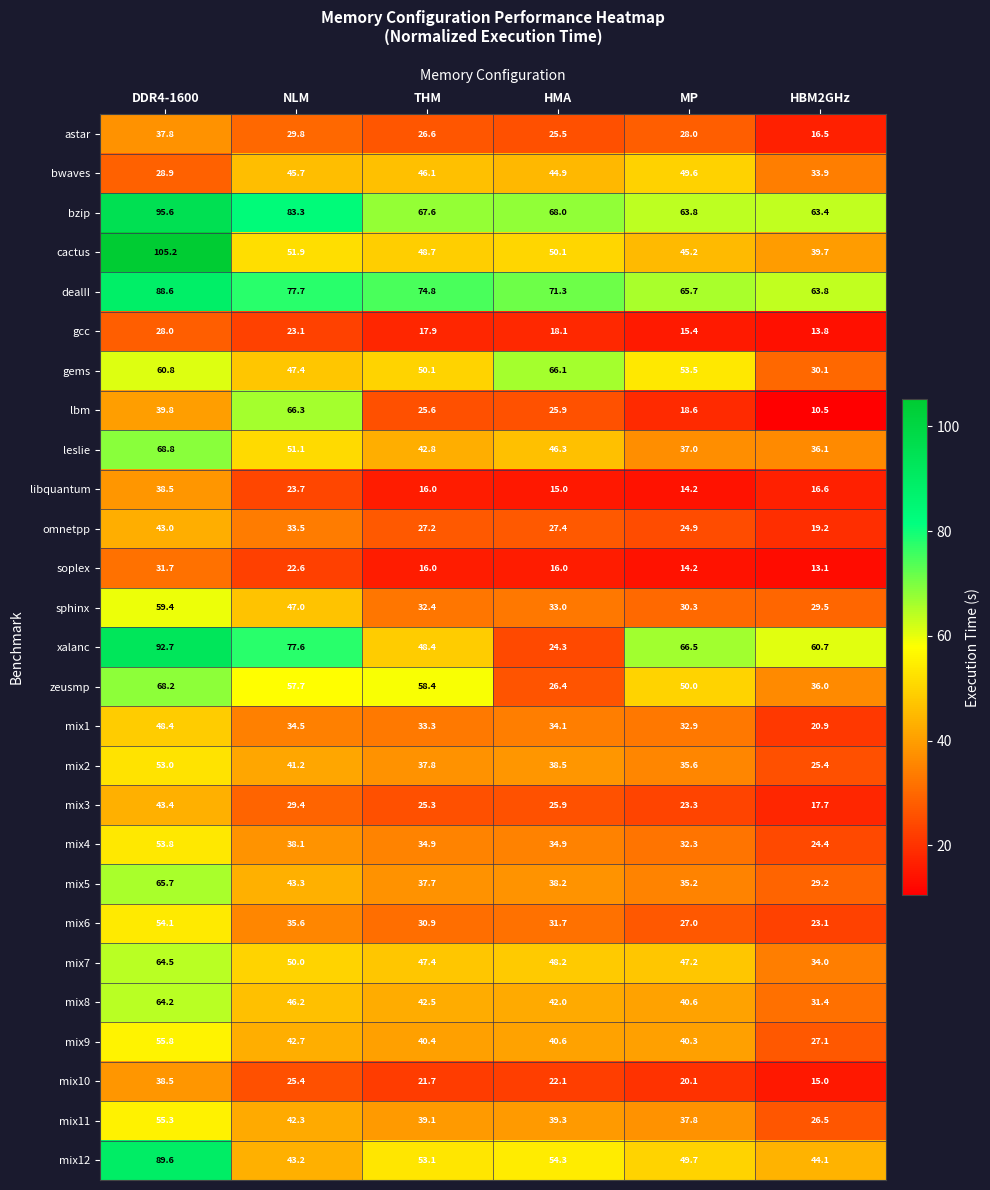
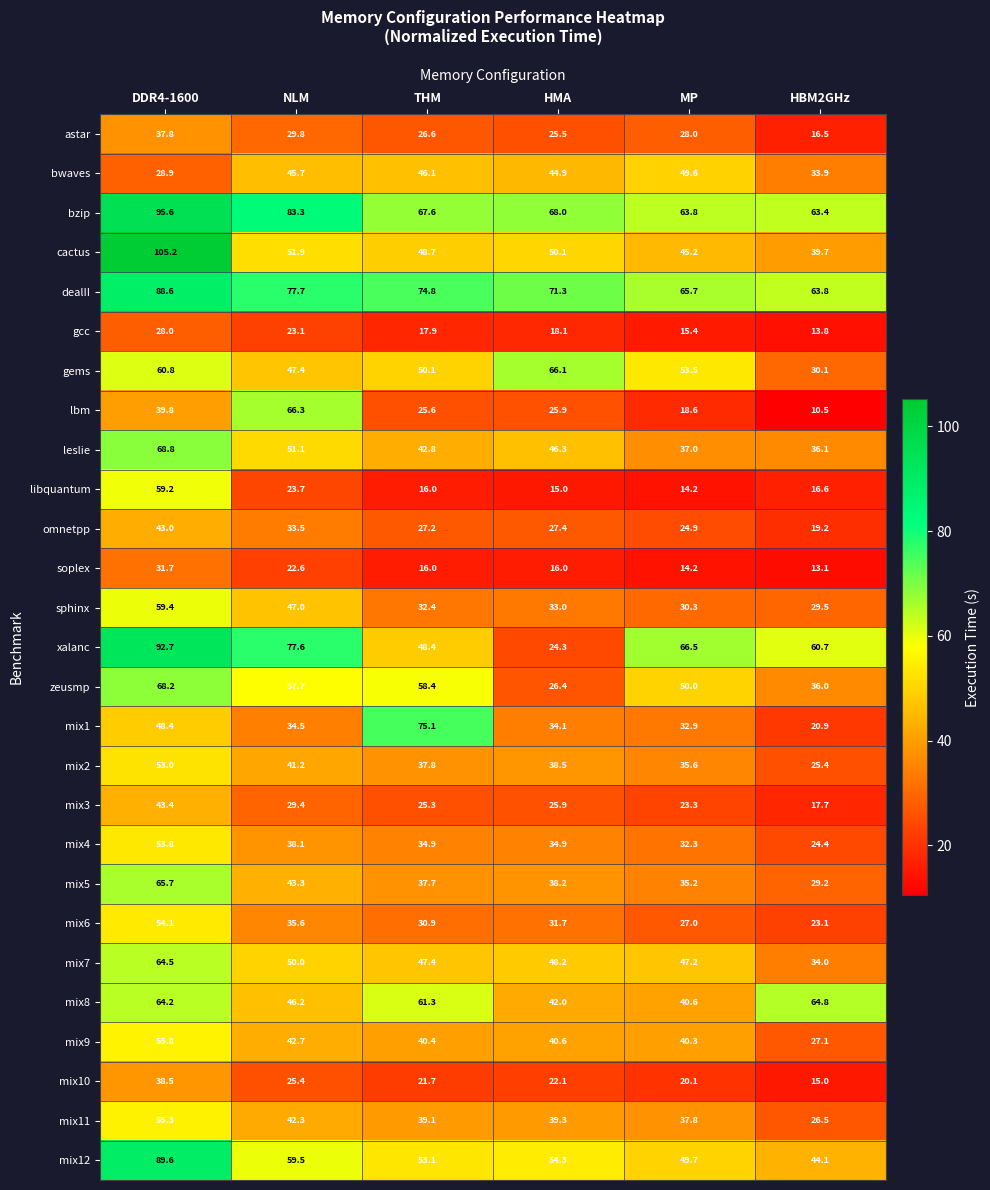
libquantum, DDR4-1600: 38.5 -> 59.2
mix1, THM: 33.3 -> 75.1
mix8, THM: 42.5 -> 61.3
mix8, HBM2GHz: 31.4 -> 64.8
mix12, NLM: 43.2 -> 59.5
